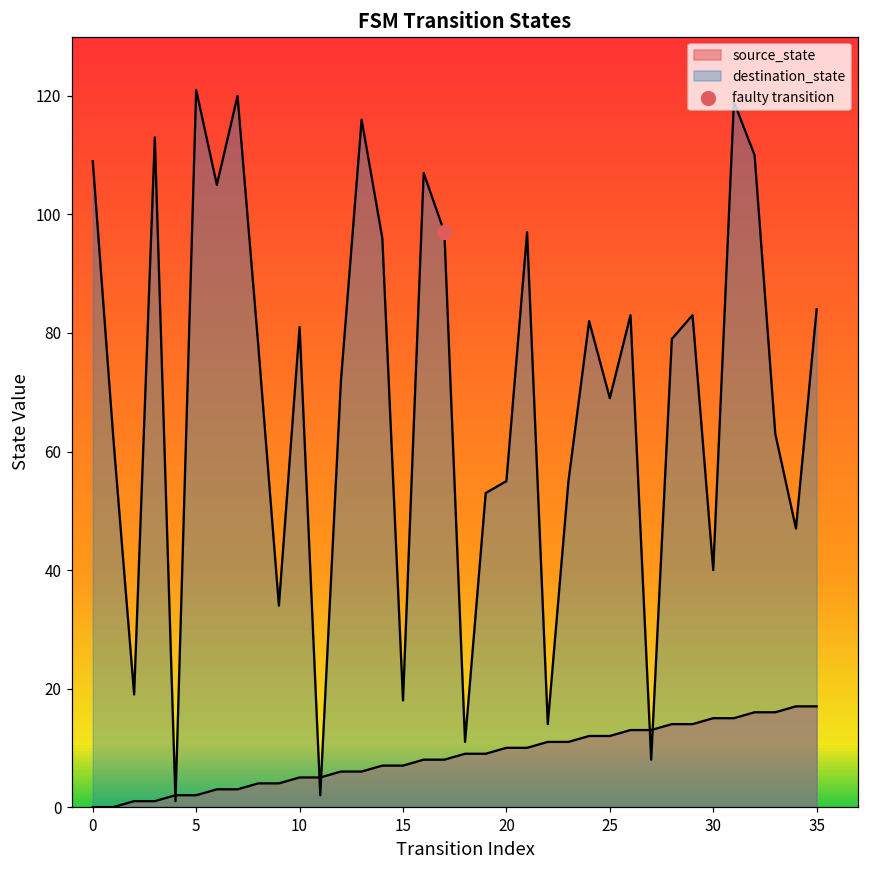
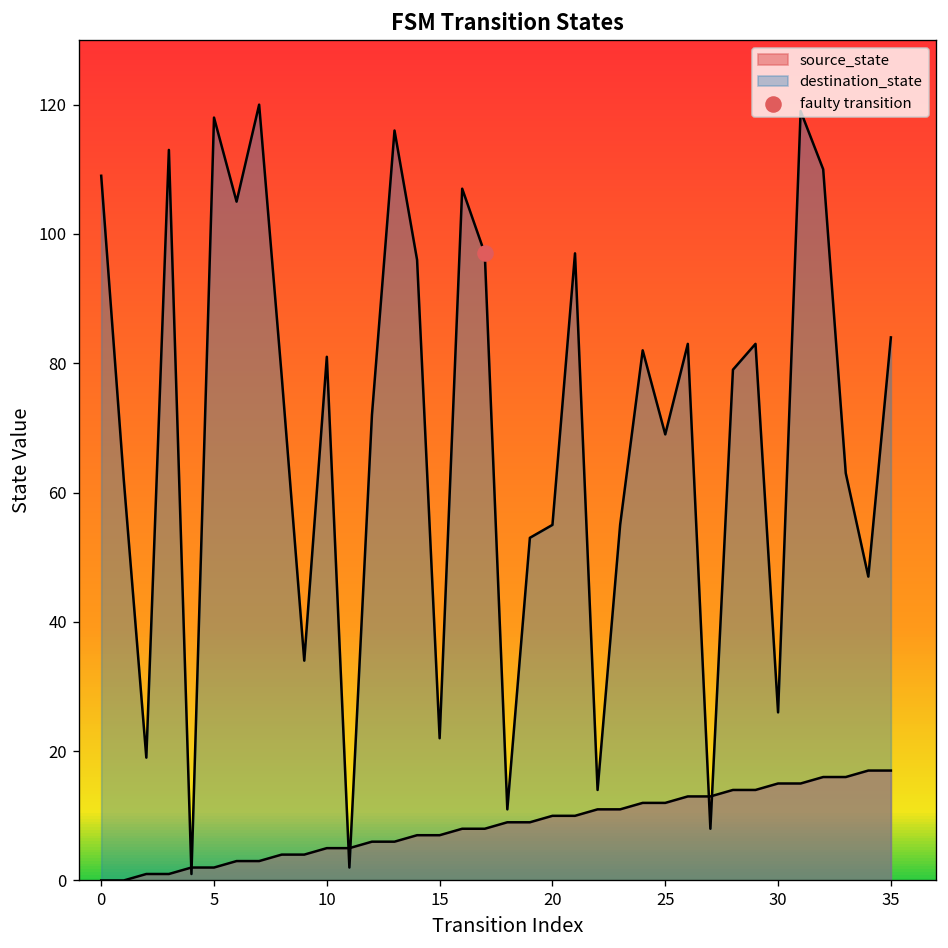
destination_state, 5: 121 -> 118
destination_state, 15: 18 -> 22
destination_state, 30: 40 -> 26
